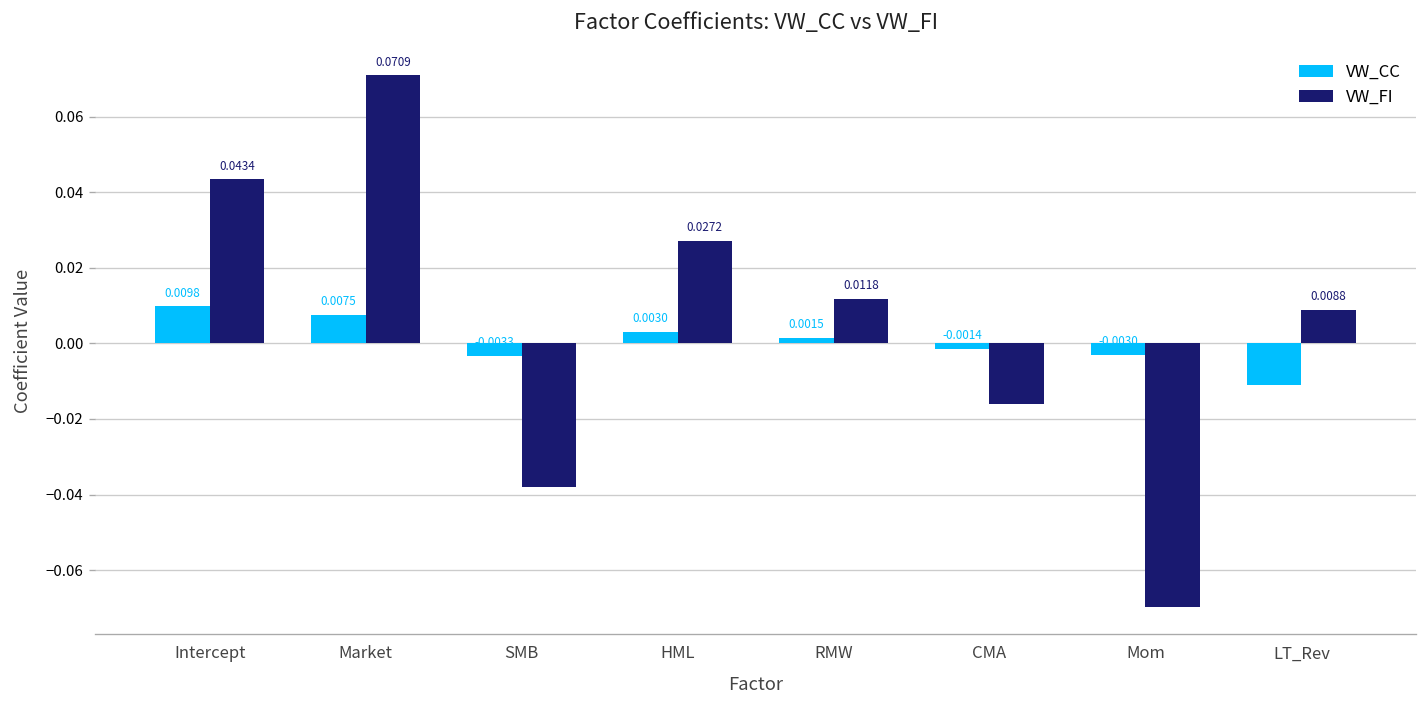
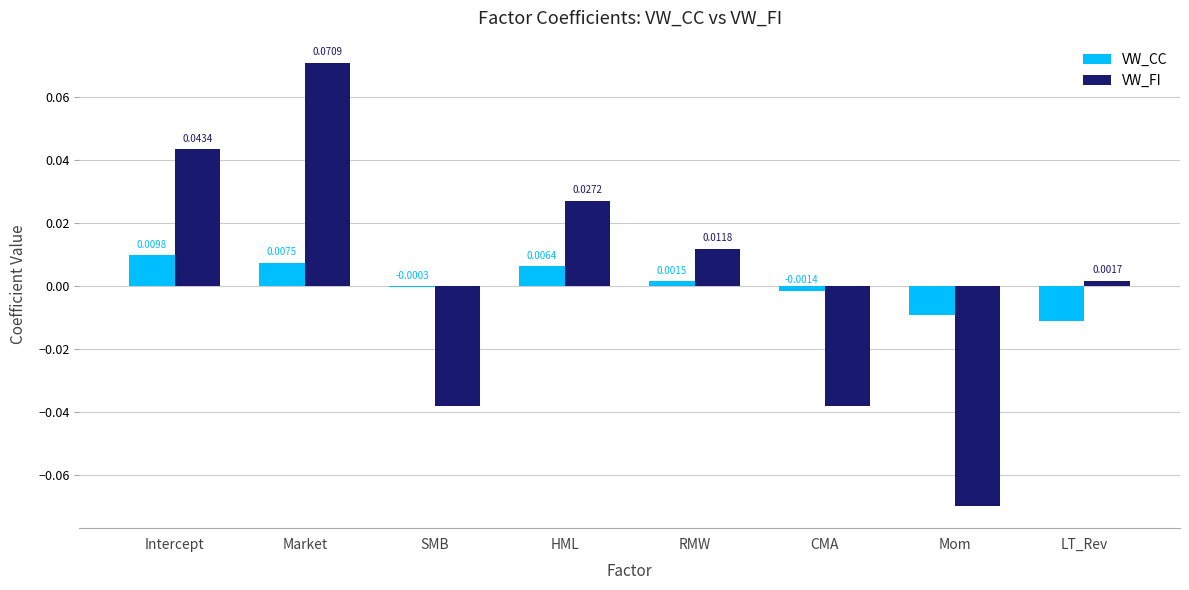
VW_CC, SMB: -0.003 -> 0.000
VW_CC, HML: 0.0030 -> 0.0064
VW_FI, CMA: -0.016 -> -0.038
VW_CC, Mom: -0.003 -> -0.009
VW_FI, LT_Rev: 0.0088 -> 0.0017
